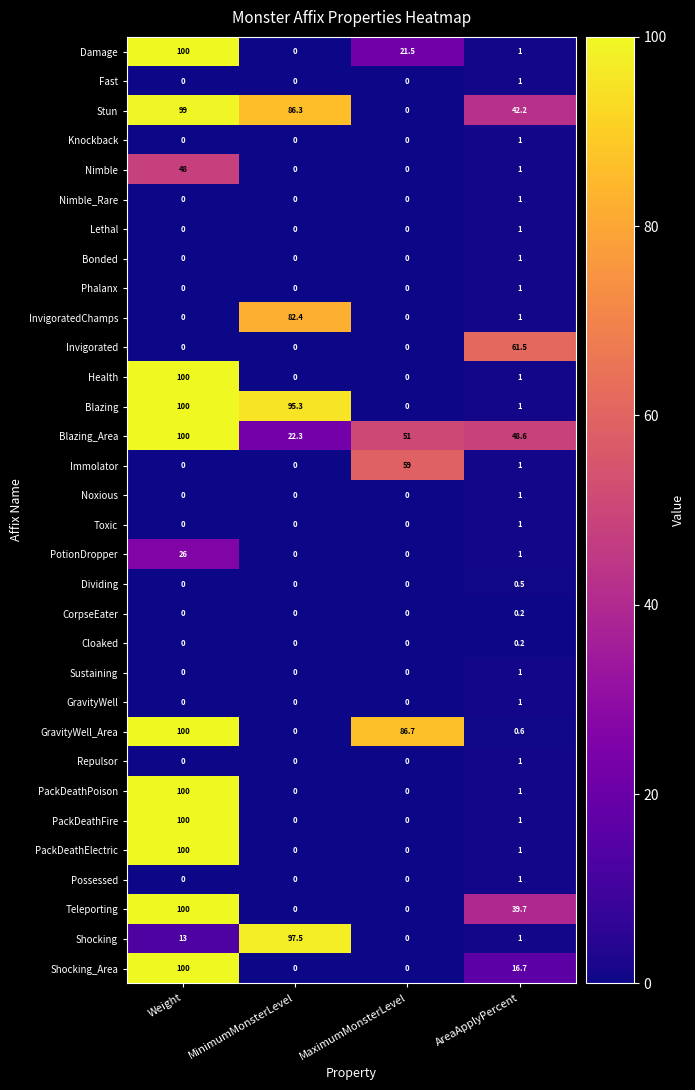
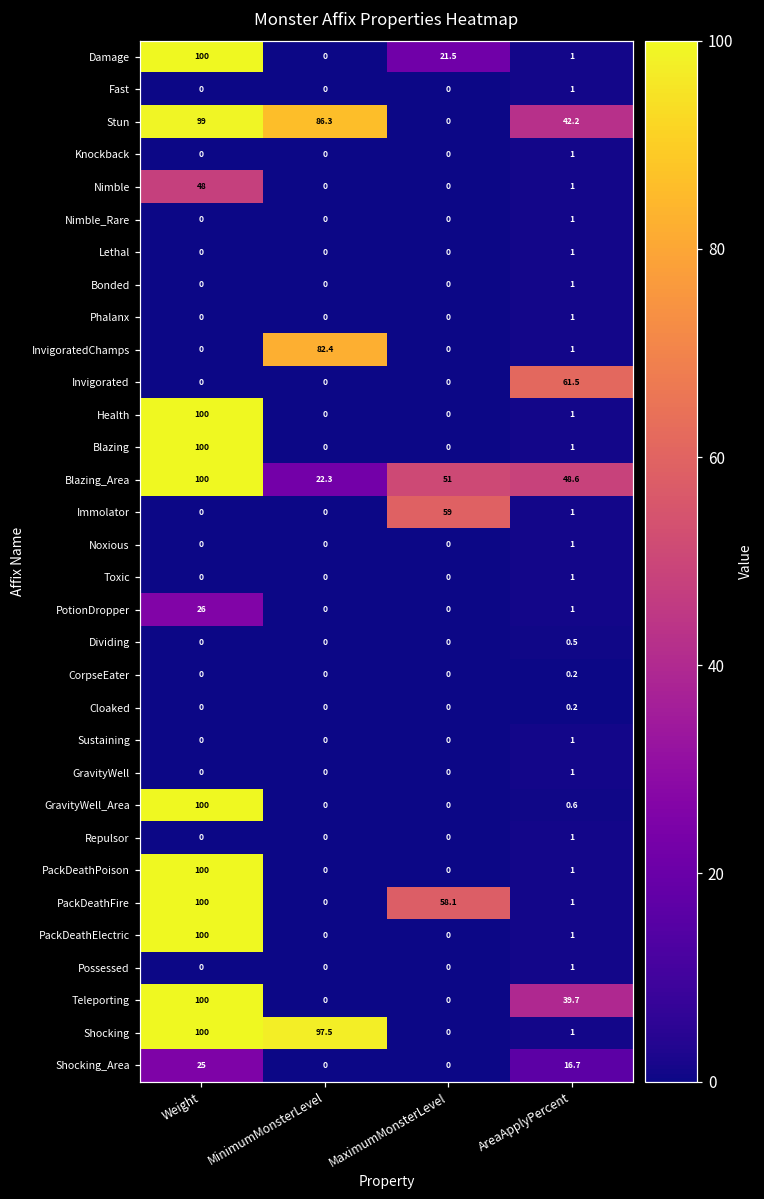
Blazing, MinimumMonsterLevel: 95.3 -> 0
GravityWell_Area, MaximumMonsterLevel: 86.7 -> 0
PackDeathFire, MaximumMonsterLevel: 0 -> 58.1
Shocking, Weight: 13 -> 100
Shocking_Area, Weight: 100 -> 25
